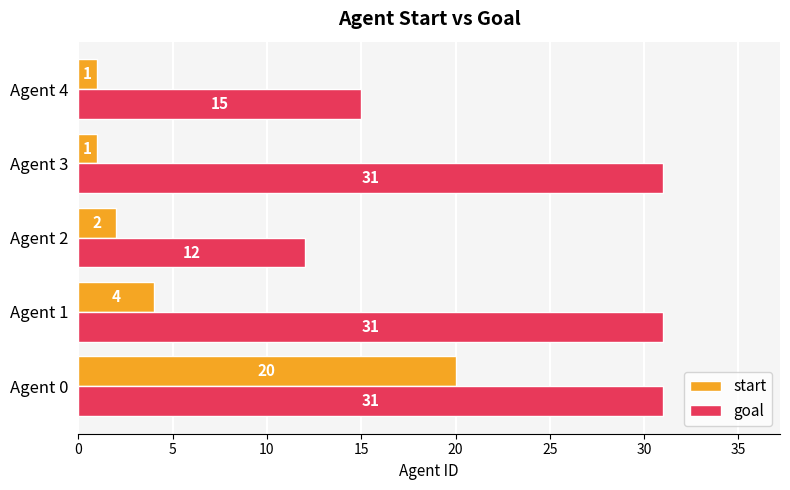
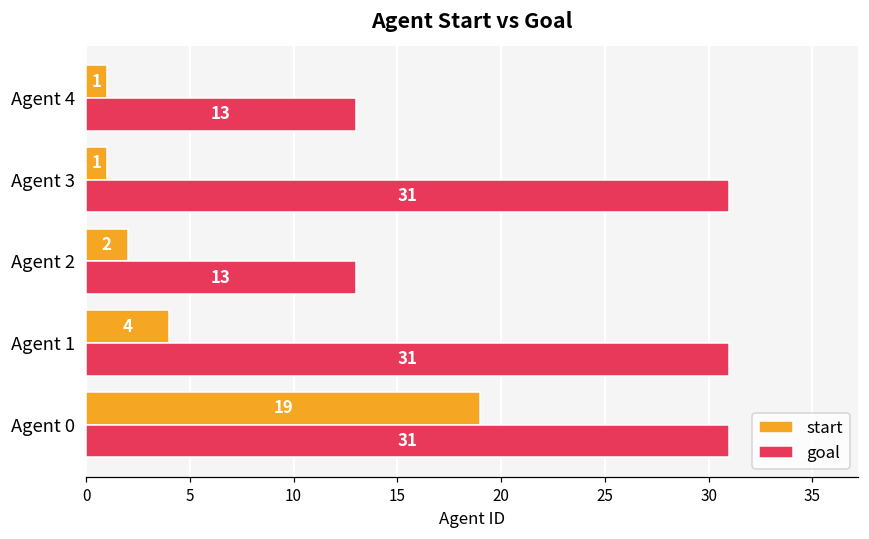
goal, Agent 4: 15 -> 13
goal, Agent 2: 12 -> 13
start, Agent 0: 20 -> 19
